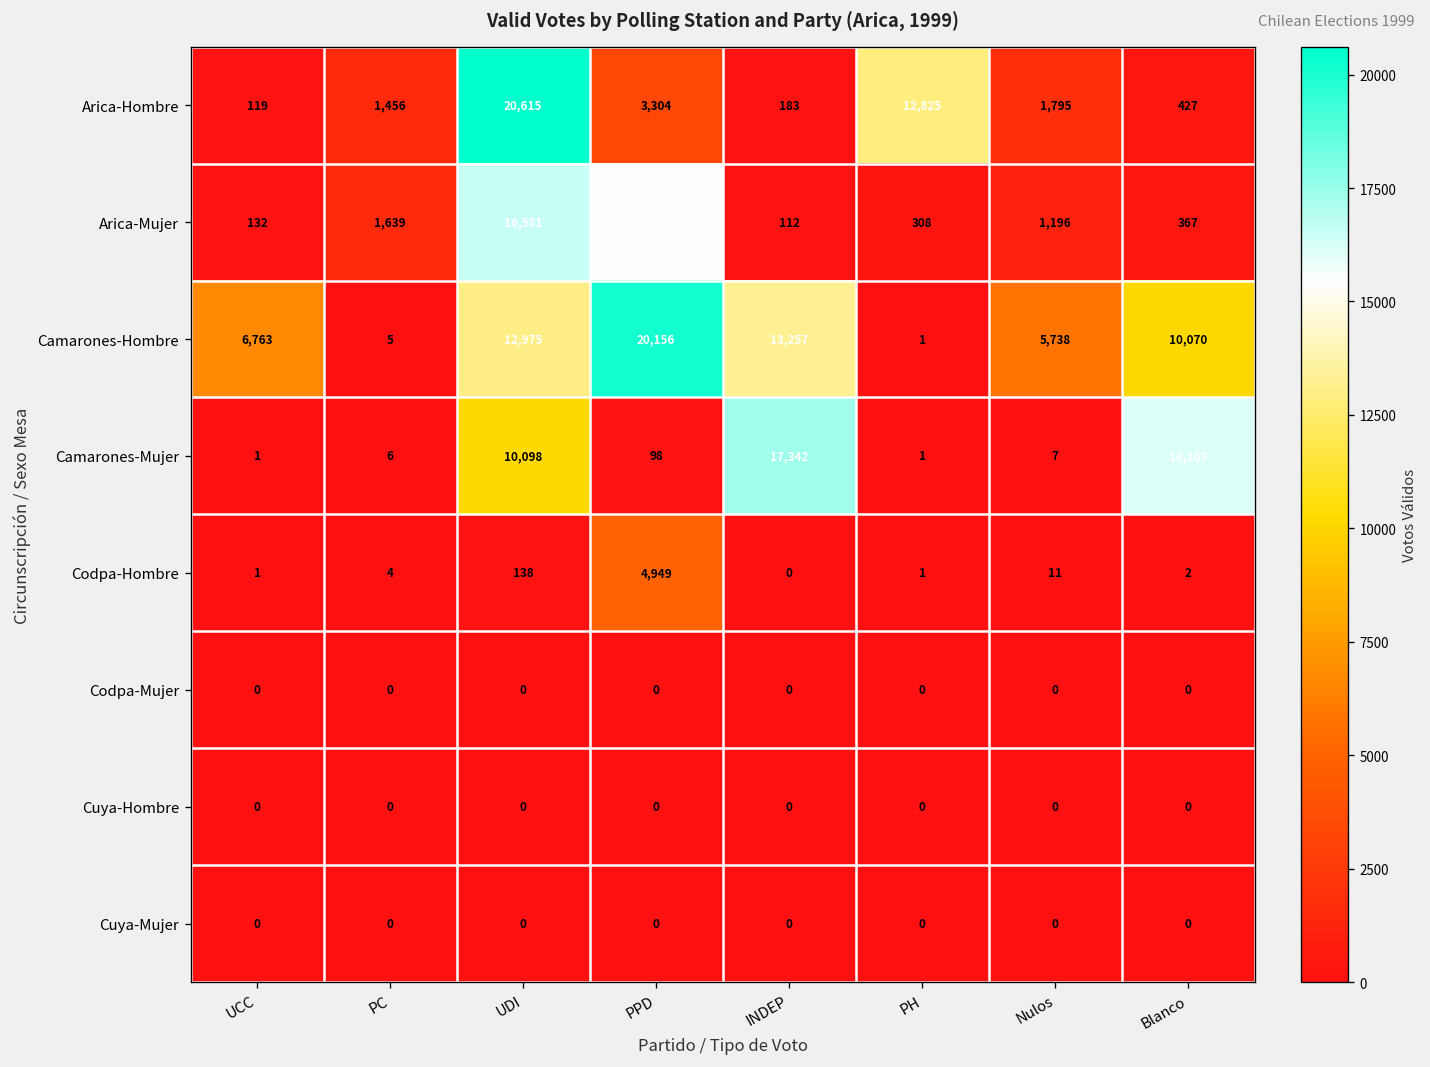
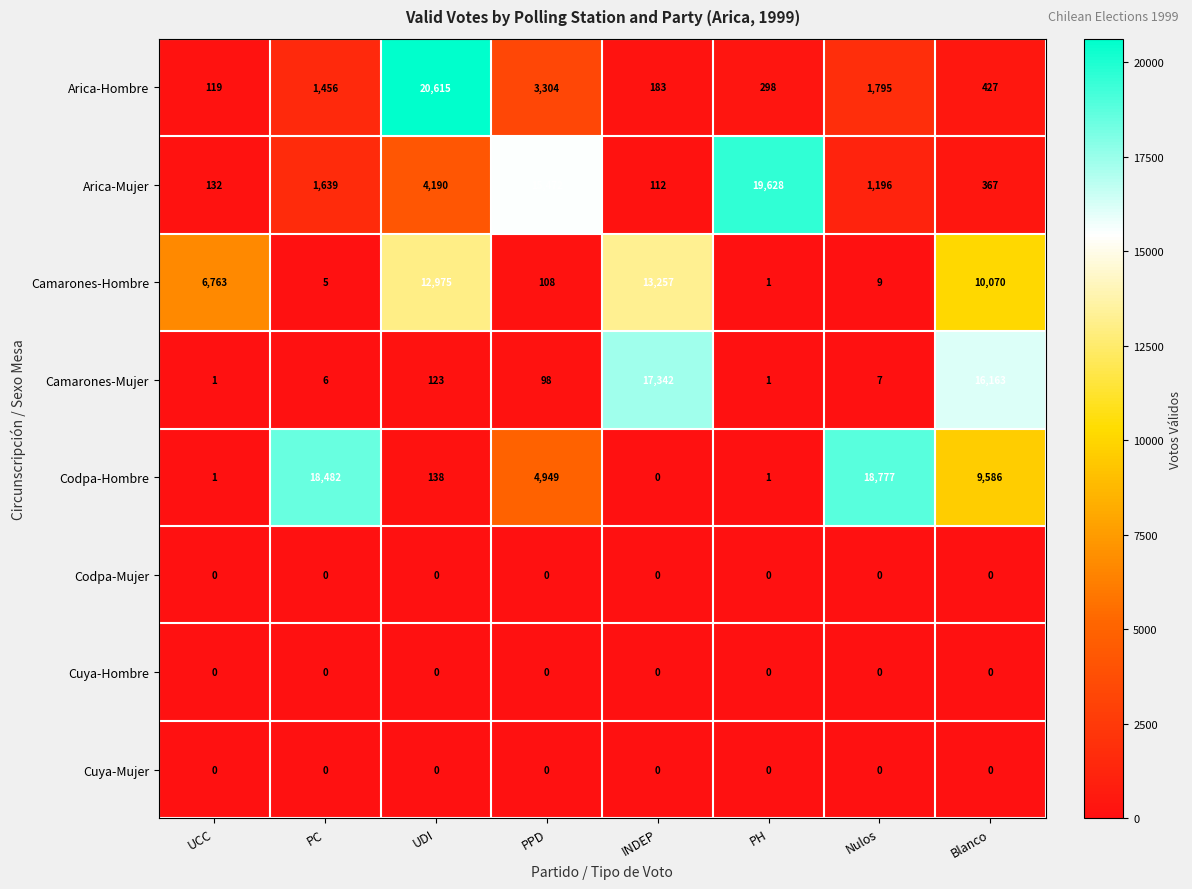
Arica-Hombre, PH: 12,825 -> 298
Arica-Mujer, UDI: 16,581 -> 4,190
Arica-Mujer, PH: 308 -> 19,628
Camarones-Hombre, PPD: 20,156 -> 108
Camarones-Hombre, Nulos: 5,738 -> 9
Camarones-Mujer, UDI: 10,098 -> 123
Codpa-Hombre, PC: 4 -> 18,482
Codpa-Hombre, Nulos: 11 -> 18,777
Codpa-Hombre, Blanco: 2 -> 9,586
